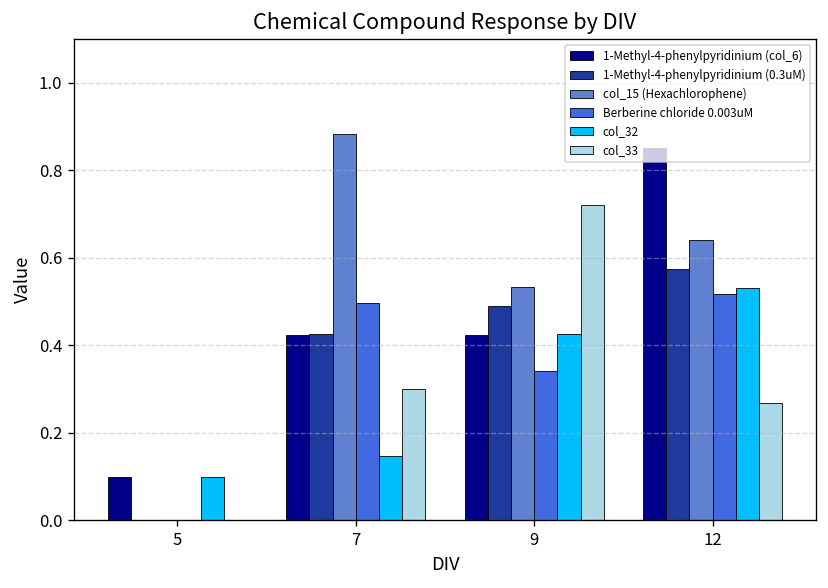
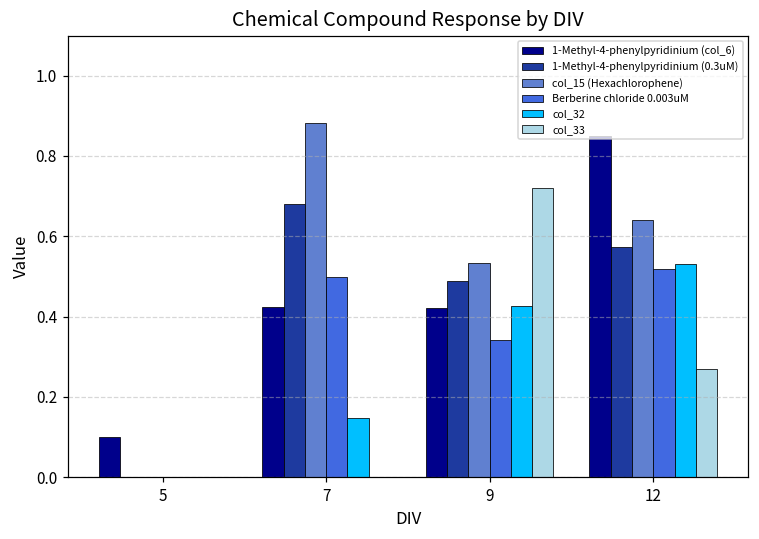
col_32, 5: 0.1 -> 0.0
1-Methyl-4-phenylpyridinium (0.3uM), 7: 0.43 -> 0.68
col_33, 7: 0.3 -> 0.0
